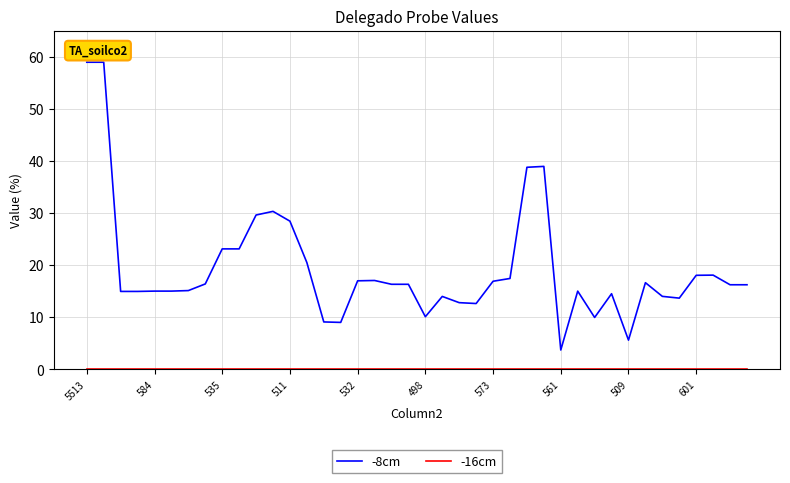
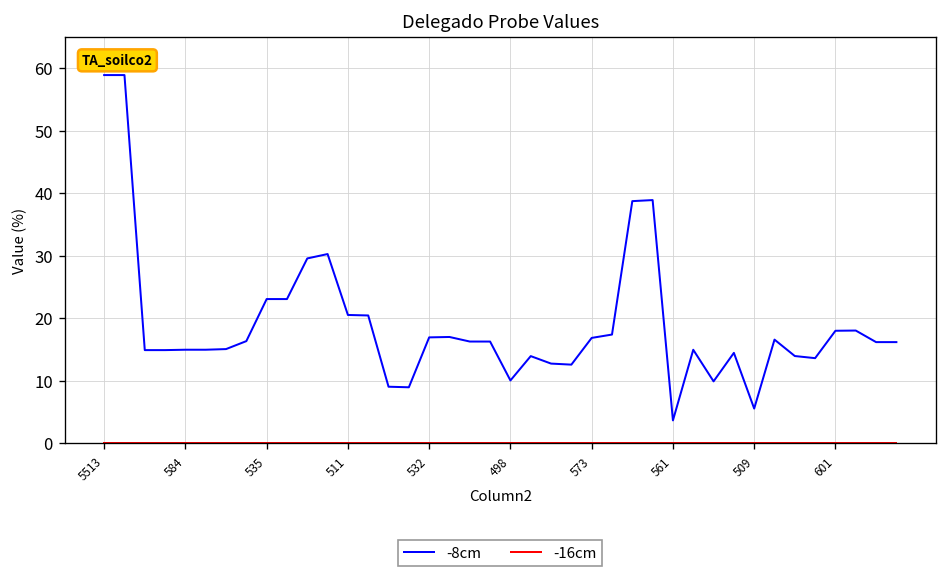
-8cm, 511: 28 -> 21
